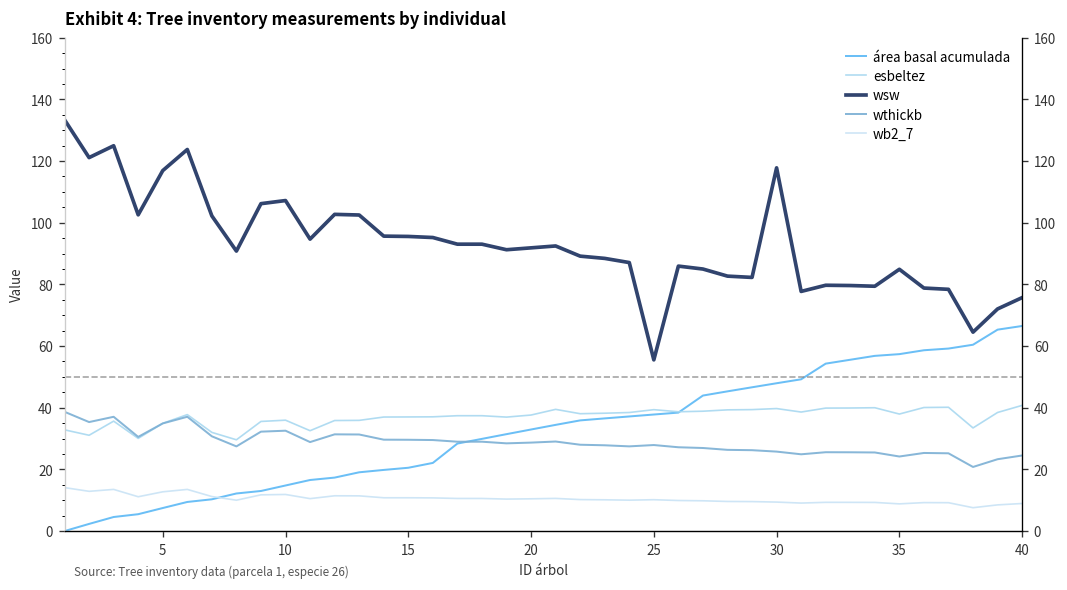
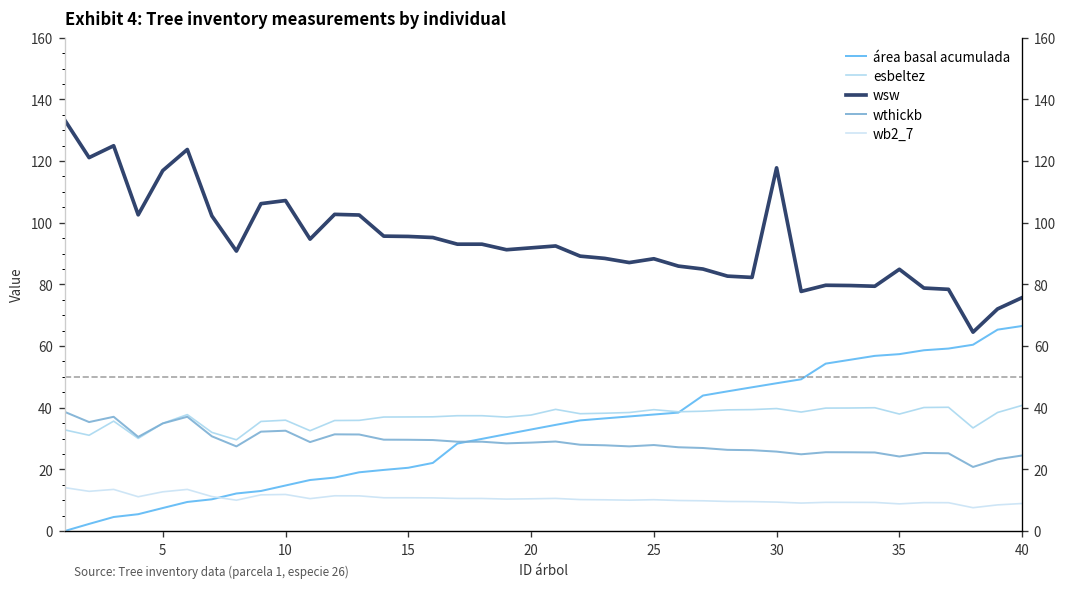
wsw, 25: 56 -> 88
